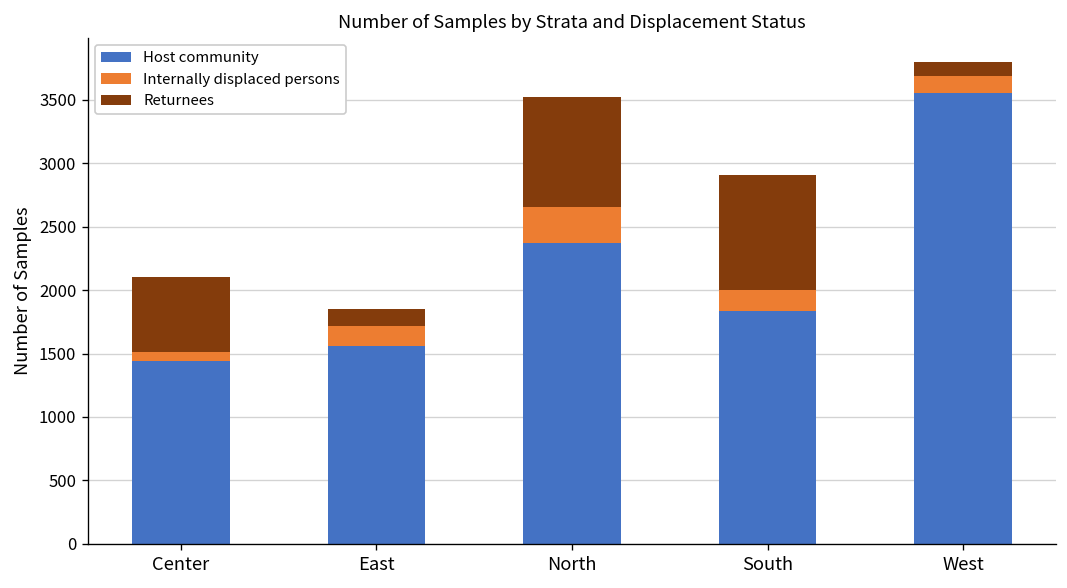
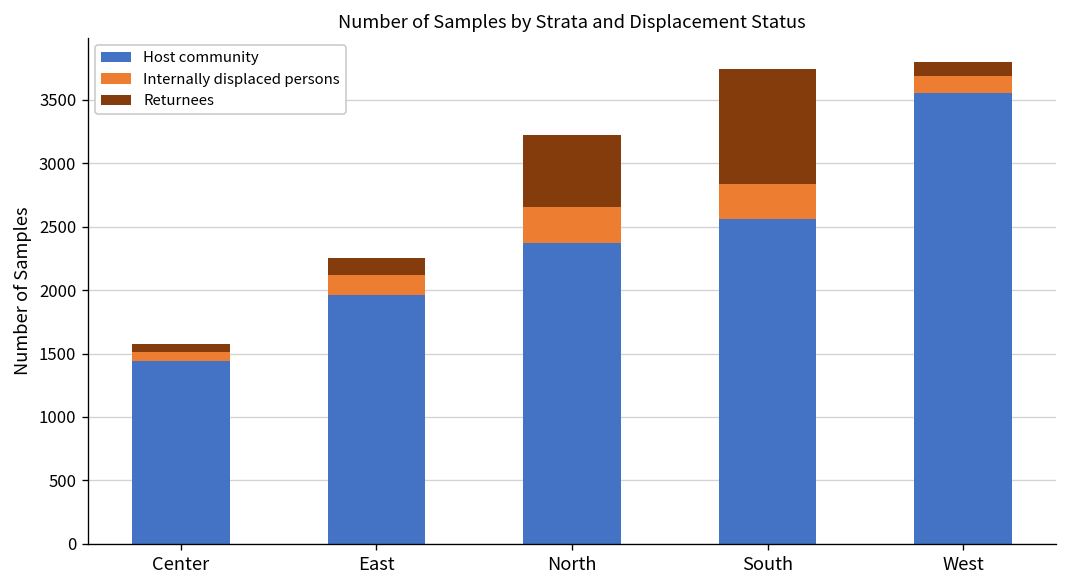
Returnees, Center: 590 -> 70
Host community, East: 1560 -> 1960
Returnees, North: 860 -> 570
Host community, South: 1830 -> 2560
Internally displaced persons, South: 170 -> 270
